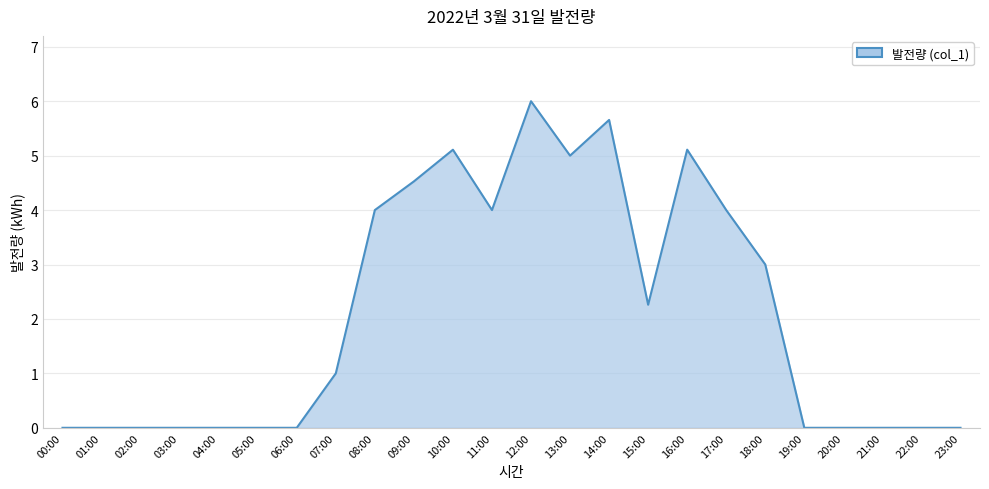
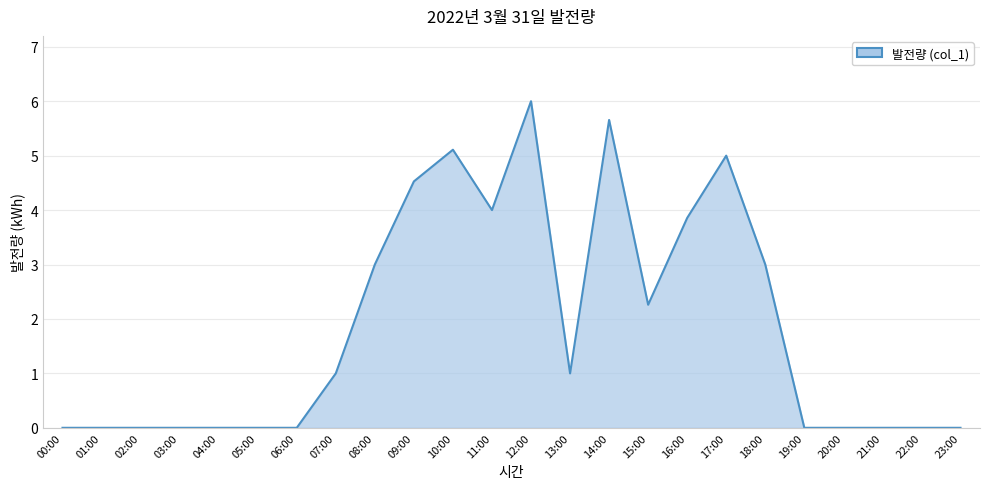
08:00: 4 -> 3
13:00: 5 -> 1
16:00: 5.1 -> 3.9
17:00: 4 -> 5
